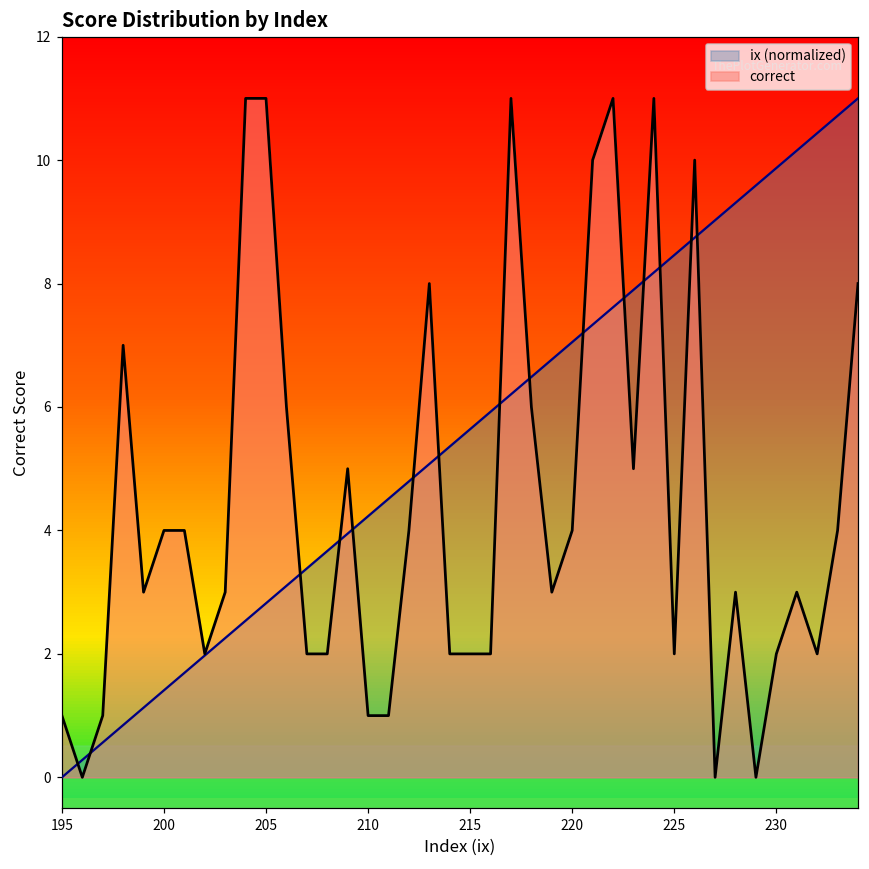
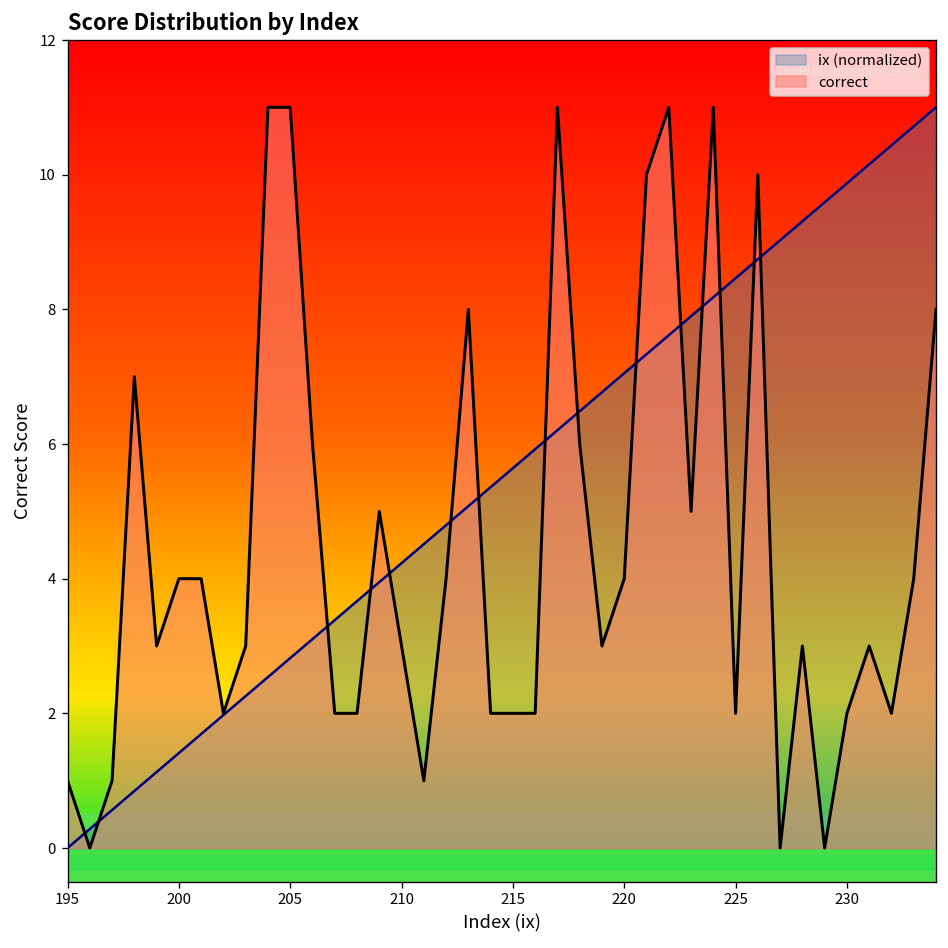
correct, 210: 1 -> 3
